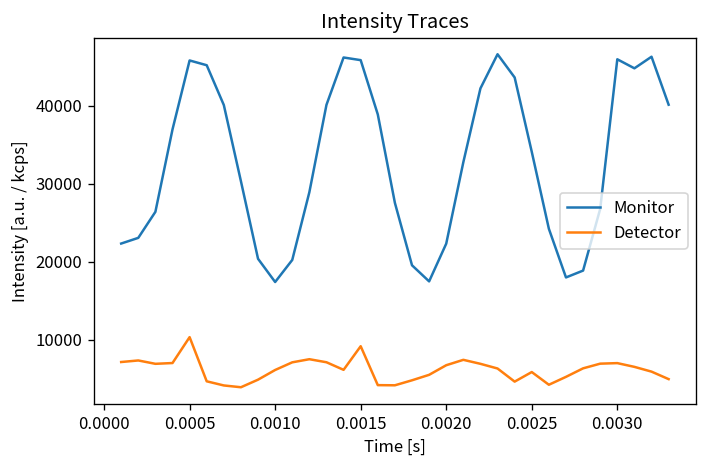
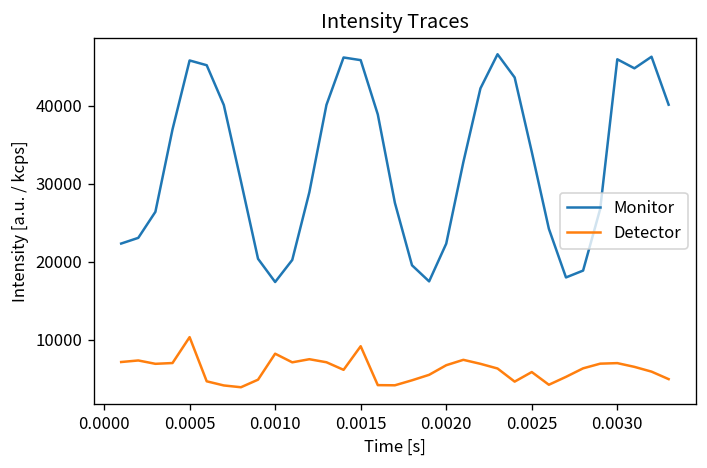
Detector, 0.0010: 6000 -> 8000
